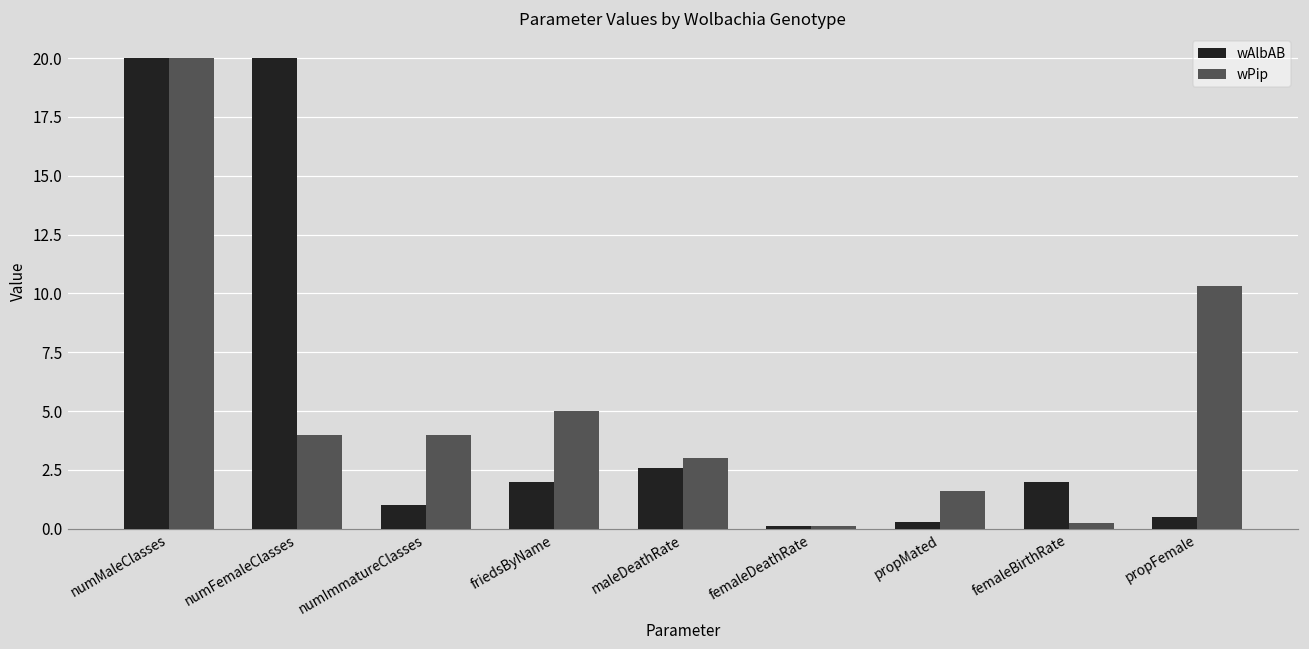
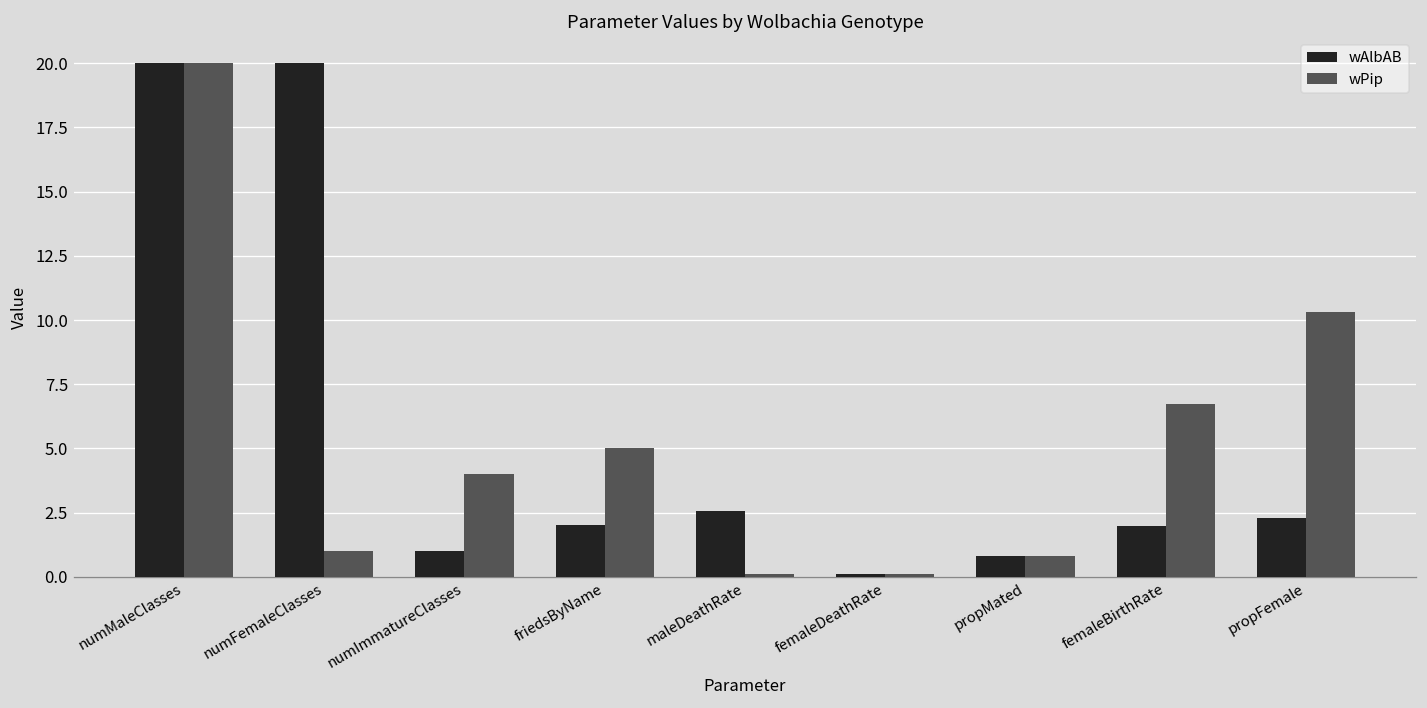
wPip, numFemaleClasses: 4 -> 1
wPip, maleDeathRate: 3.0 -> 0.1
wAlbAB, propMated: 0.3 -> 0.8
wPip, propMated: 1.6 -> 0.8
wPip, femaleBirthRate: 0.3 -> 6.7
wAlbAB, propFemale: 0.5 -> 2.3
